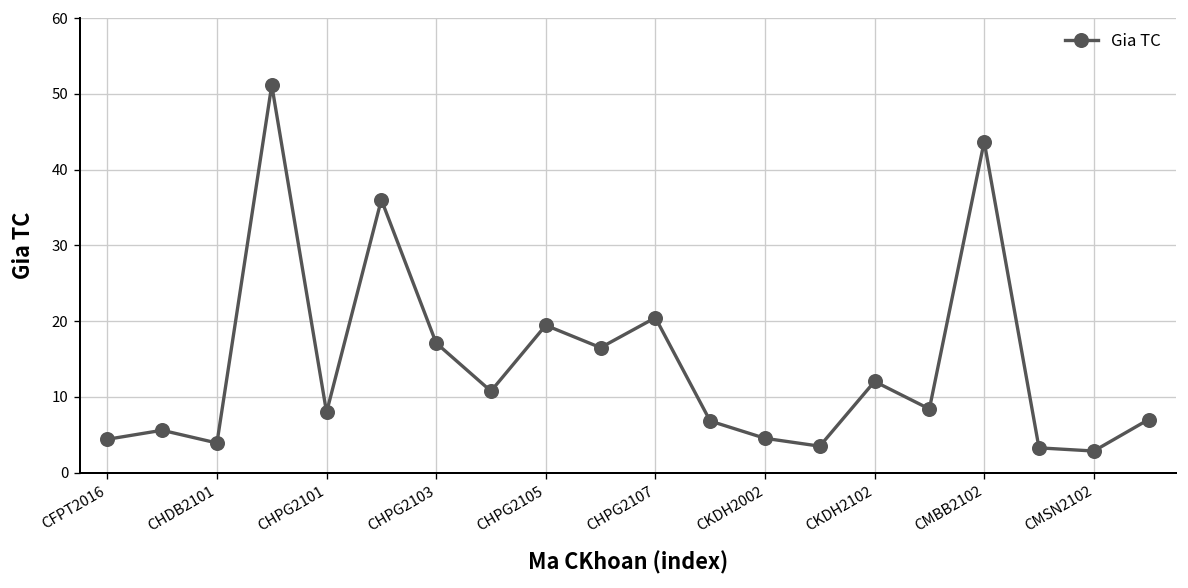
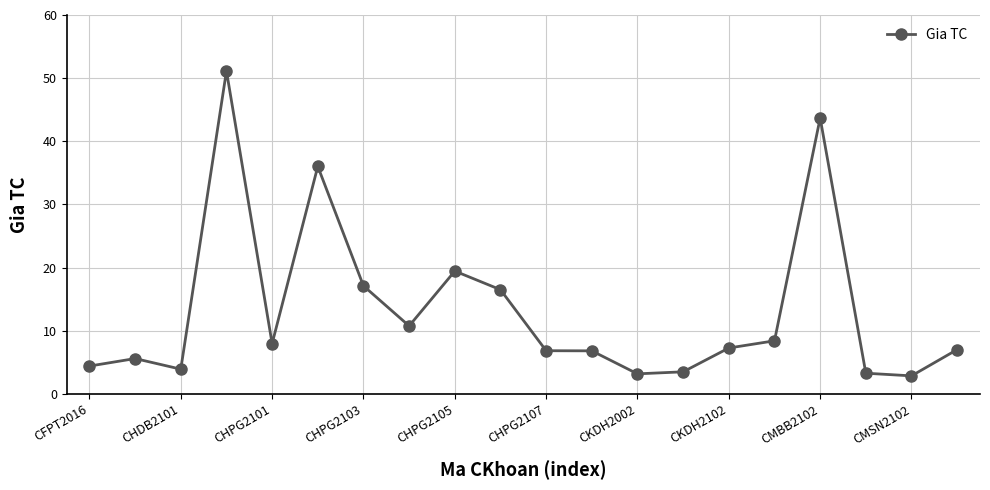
CHPG2107: 20 -> 7
CKDH2002: 5 -> 3
CKDH2102: 12 -> 7
